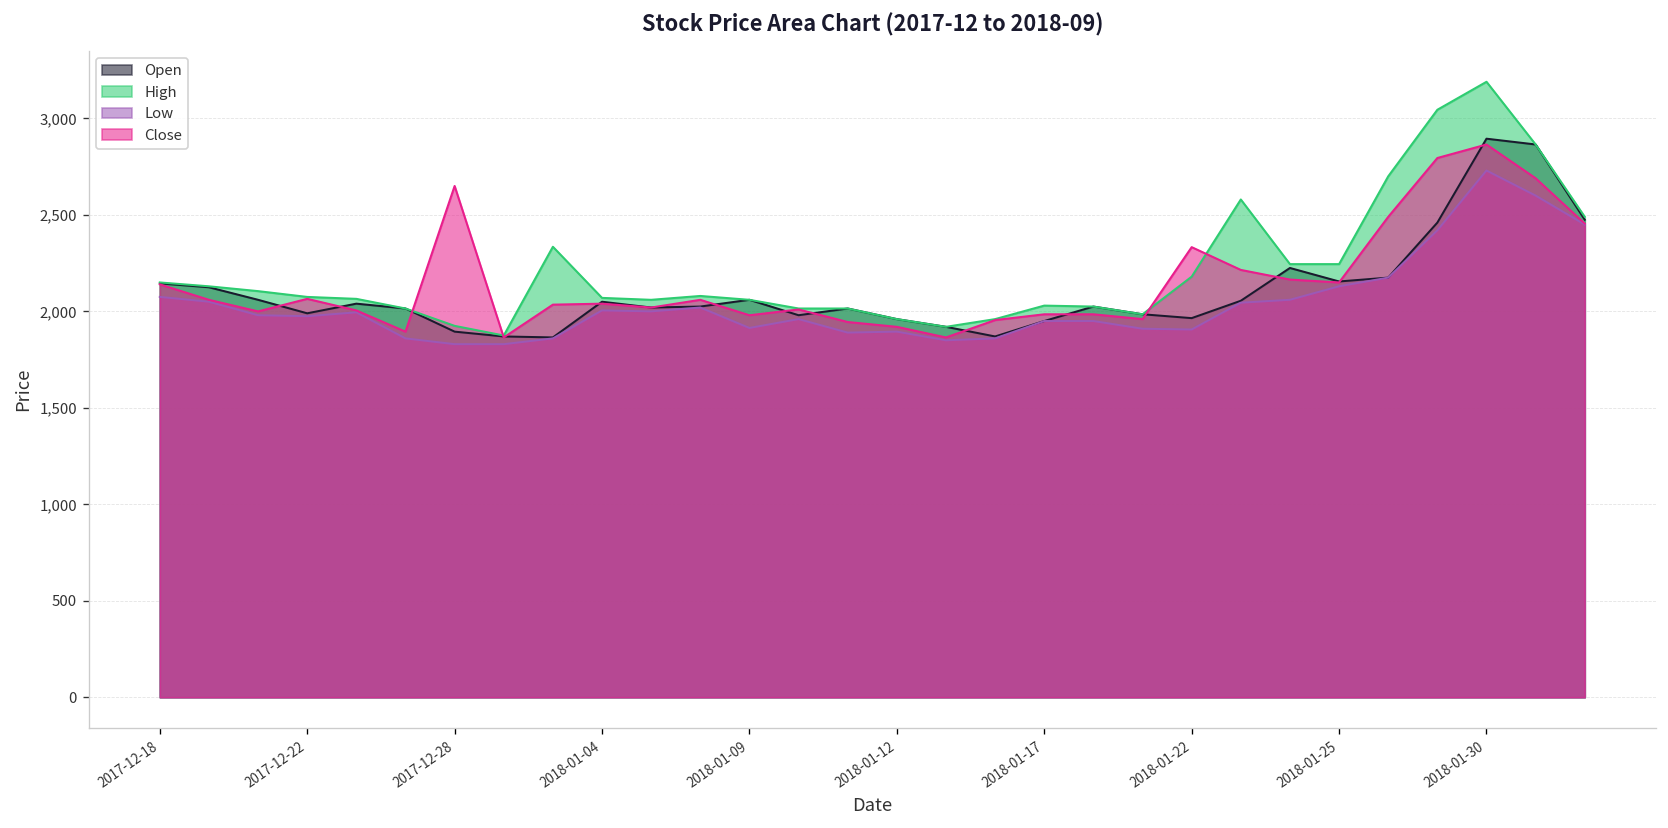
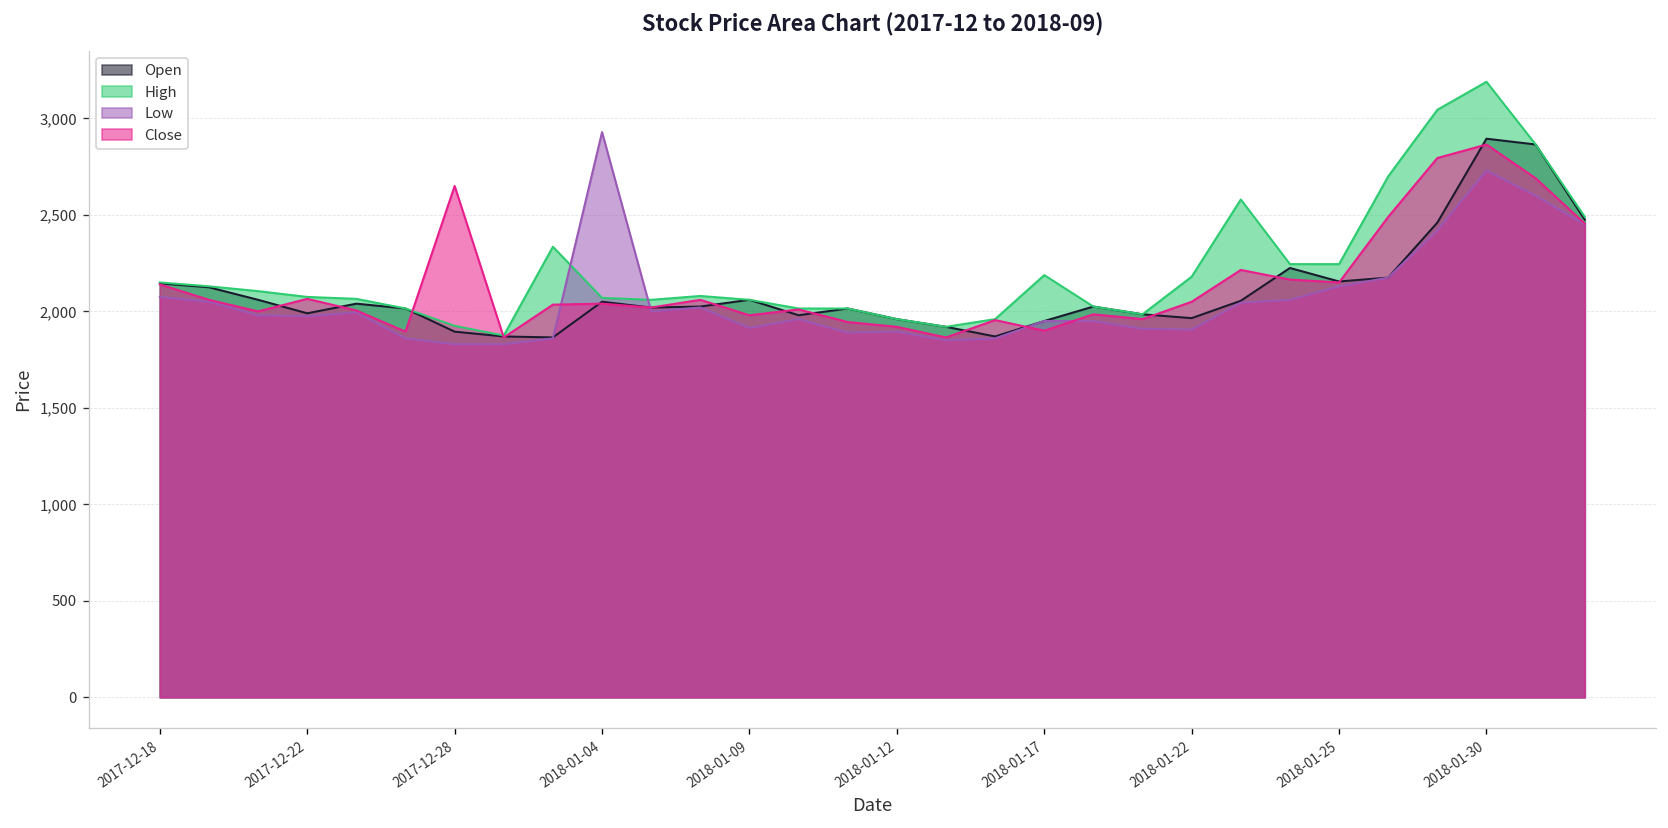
Low, 2018-01-04: 2,010 -> 2,930
High, 2018-01-17: 2,030 -> 2,190
Close, 2018-01-17: 1,990 -> 1,900
Close, 2018-01-22: 2,330 -> 2,050
